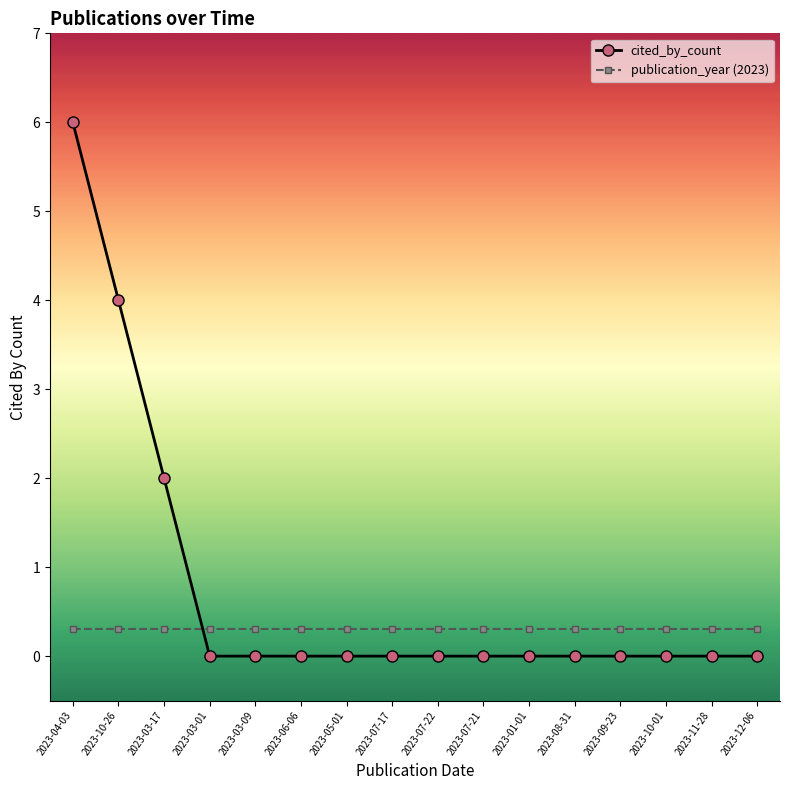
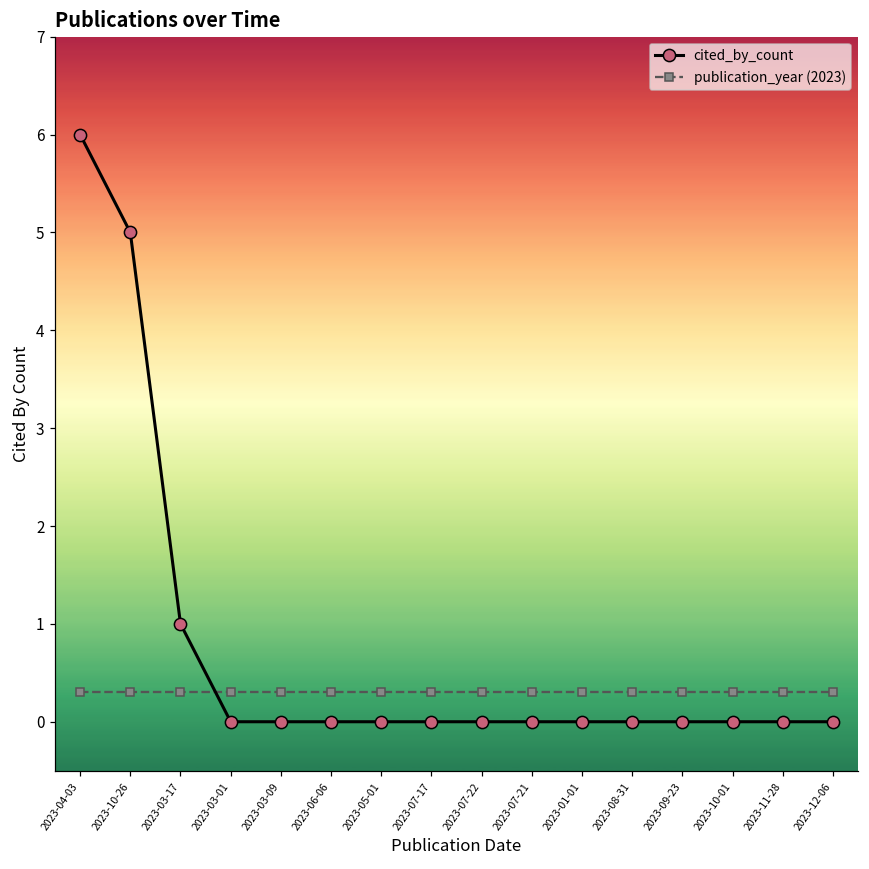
cited_by_count, 2023-10-26: 4 -> 5
cited_by_count, 2023-03-17: 2 -> 1
